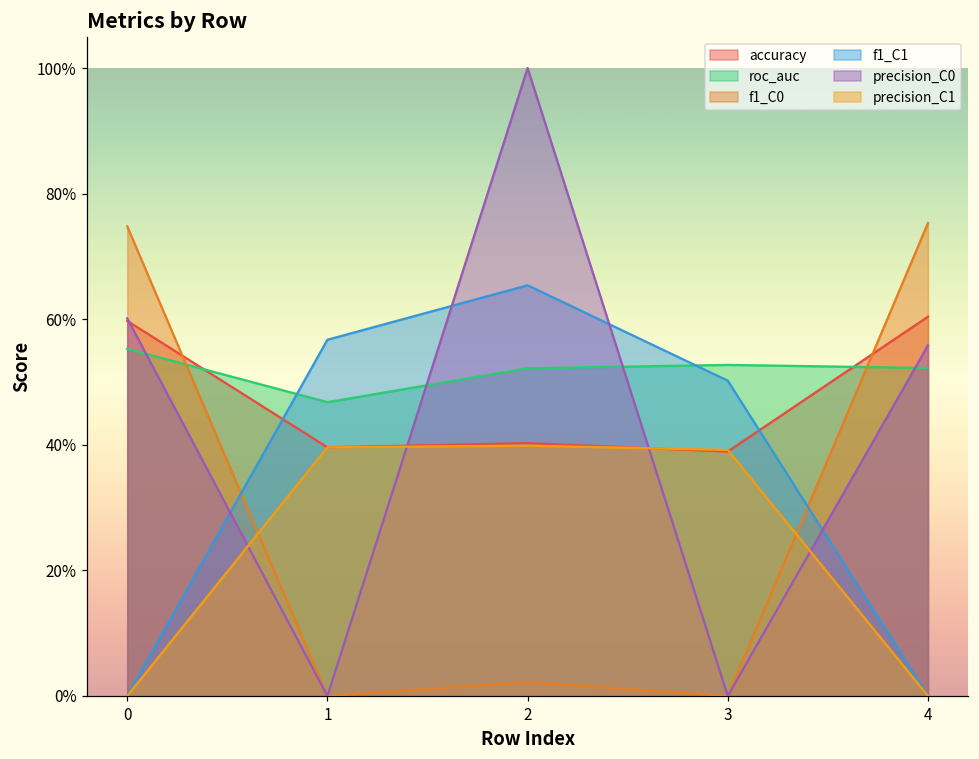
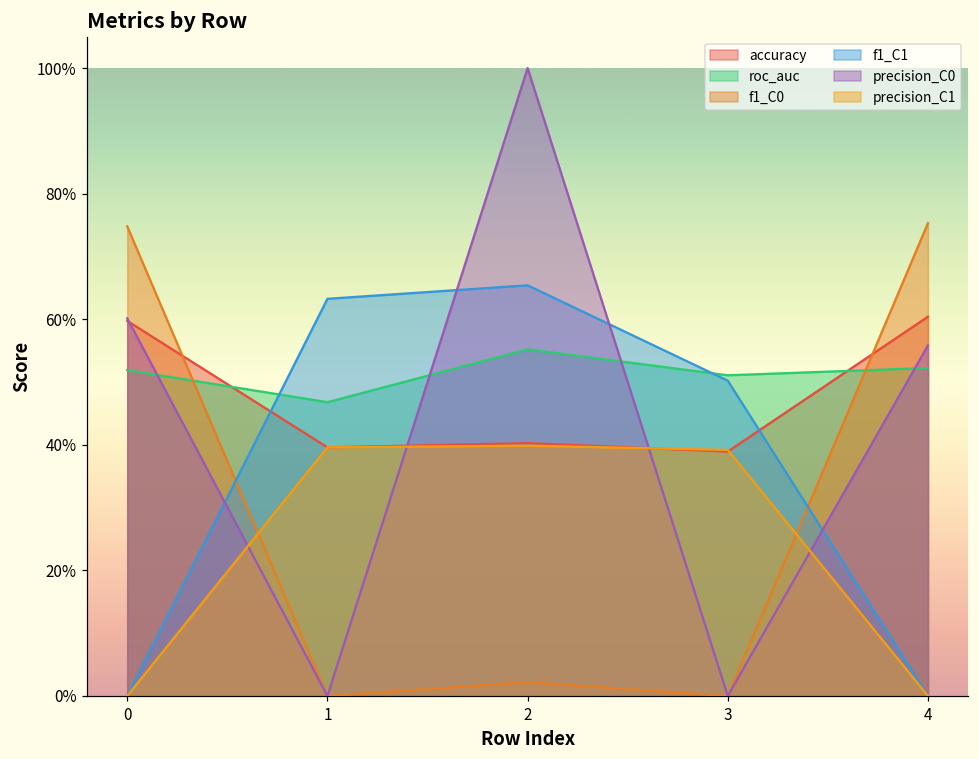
roc_auc, 0: 55% -> 52%
f1_C1, 1: 57% -> 63%
roc_auc, 2: 52% -> 55%
roc_auc, 3: 53% -> 51%
